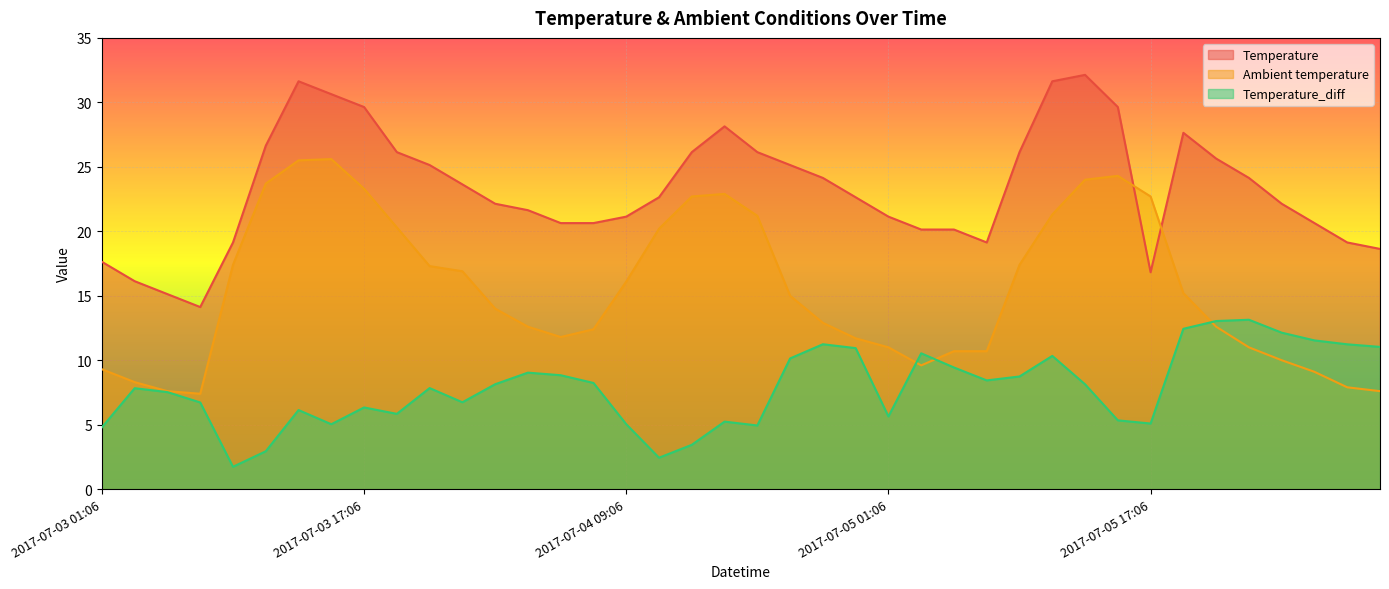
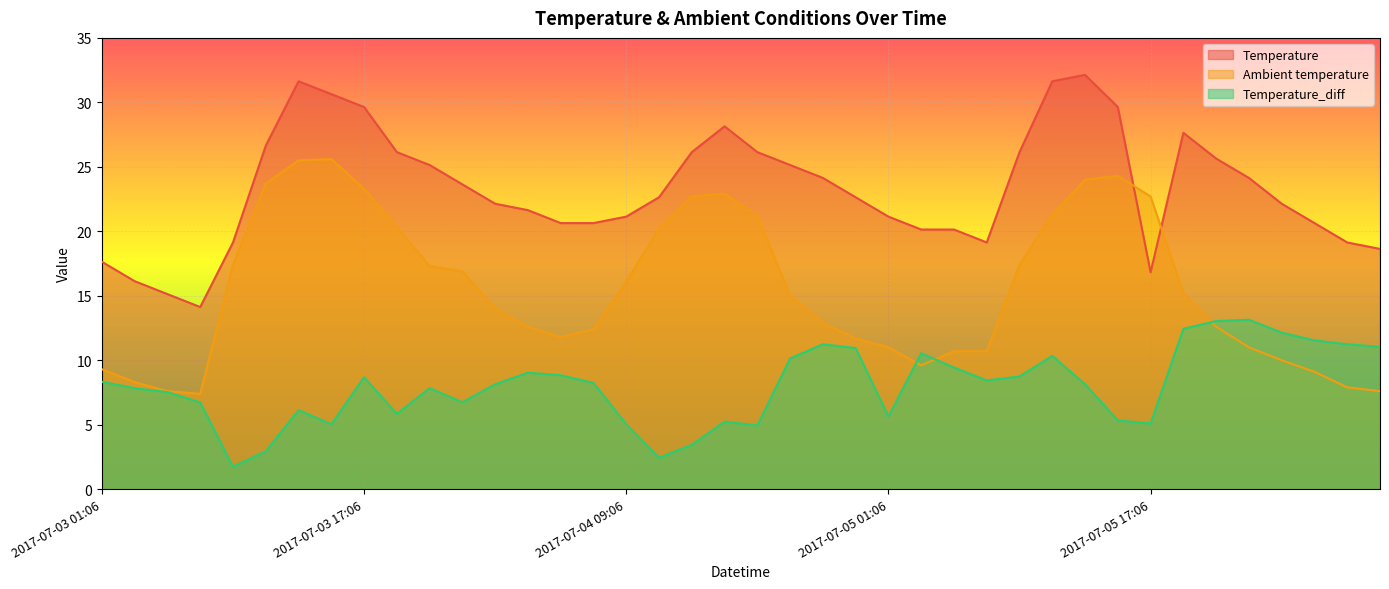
Temperature_diff, 2017-07-03 01:06: 4.8 -> 8.3
Temperature_diff, 2017-07-03 17:06: 6.3 -> 8.7
